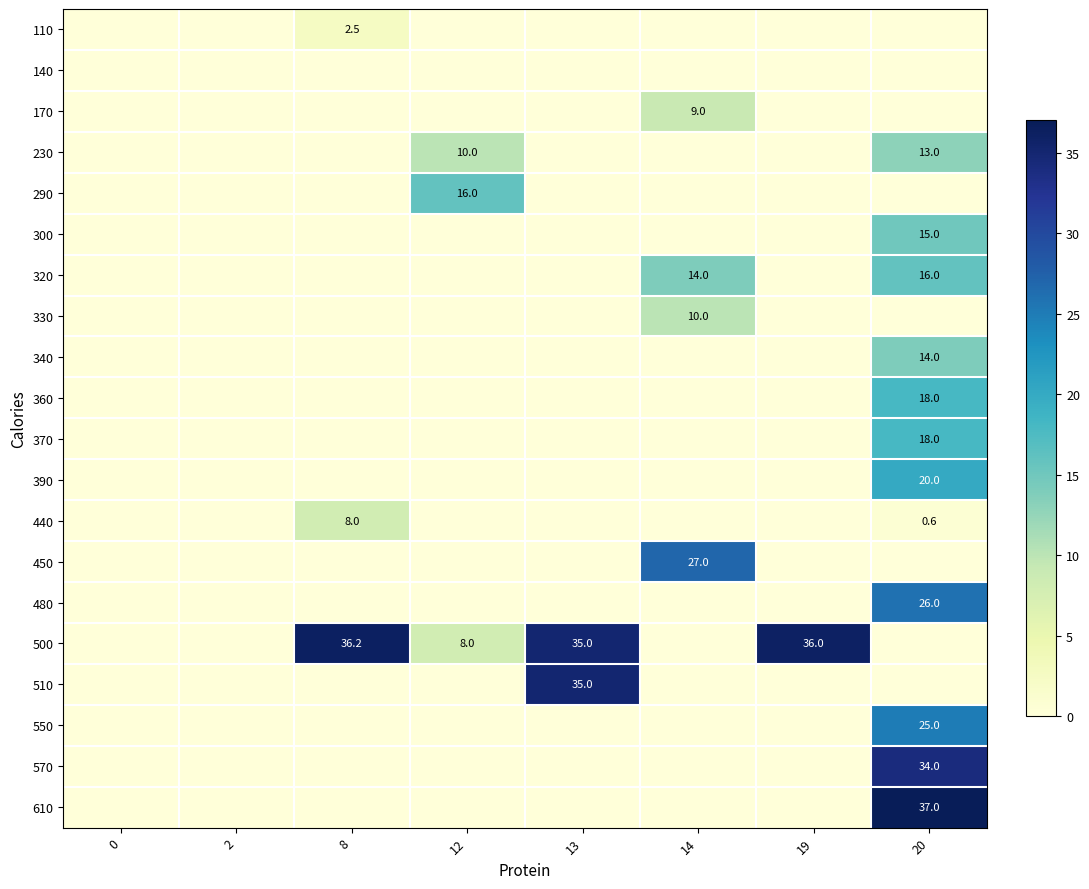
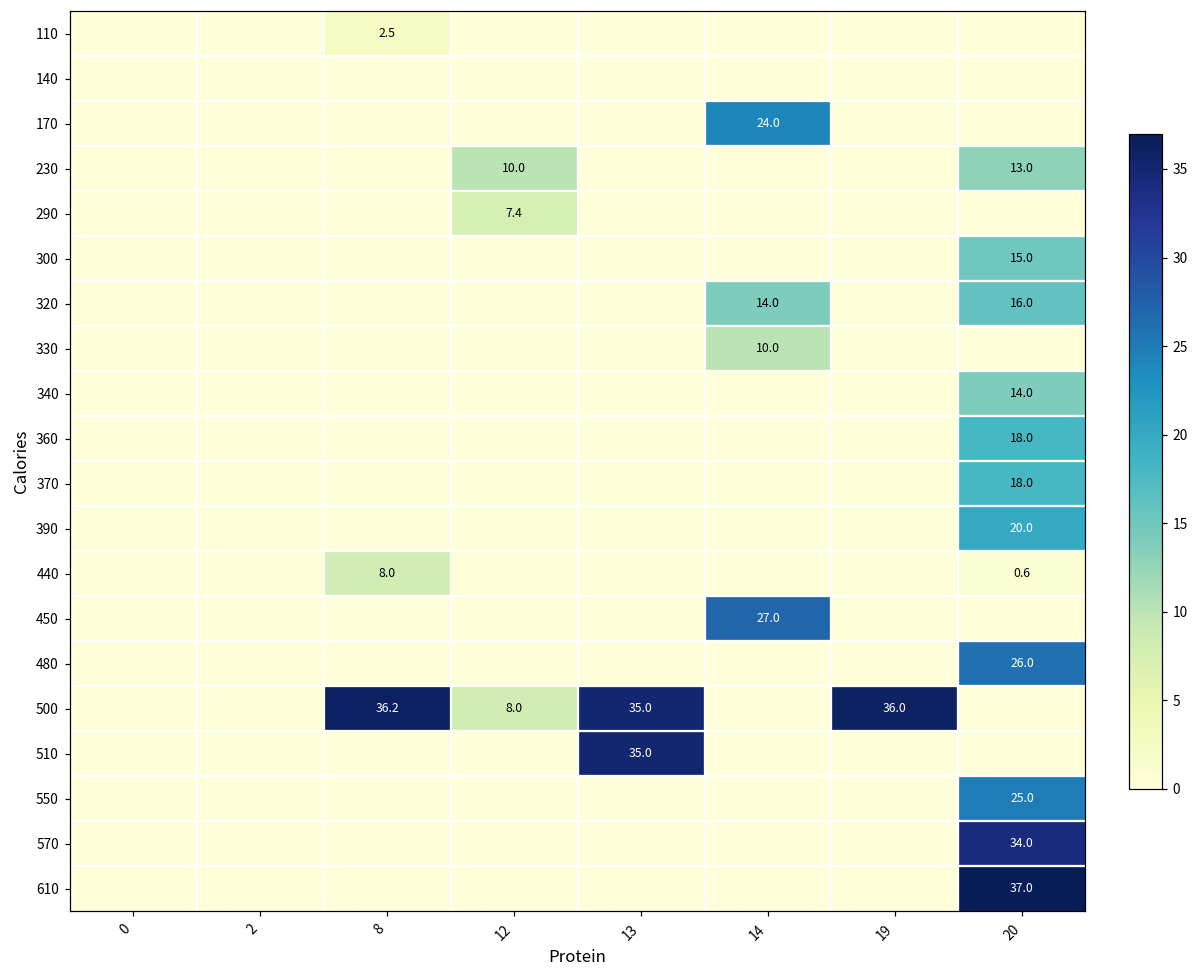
170, 14: 9.0 -> 24.0
290, 12: 16.0 -> 7.4
